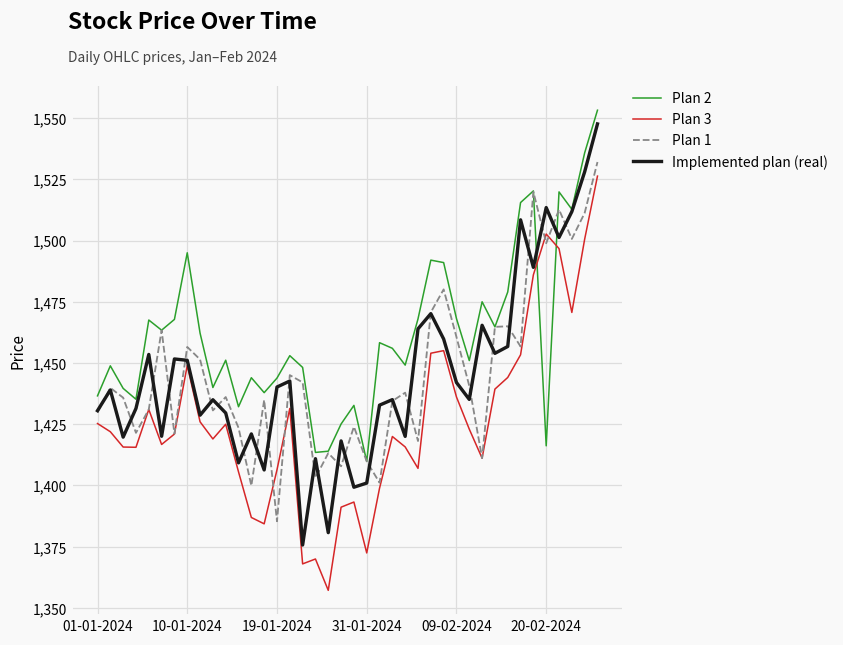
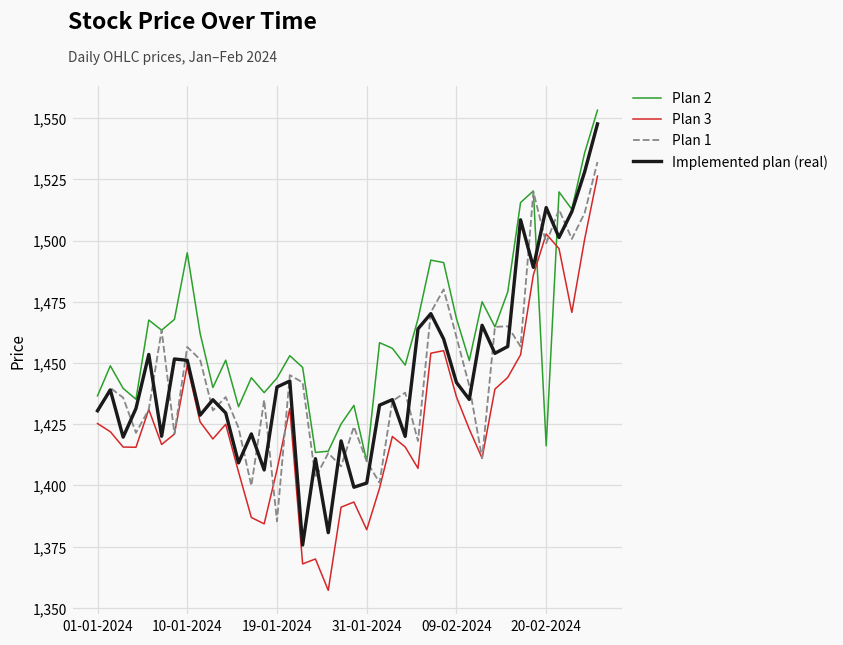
Plan 3, 31-01-2024: 1,372 -> 1,382
